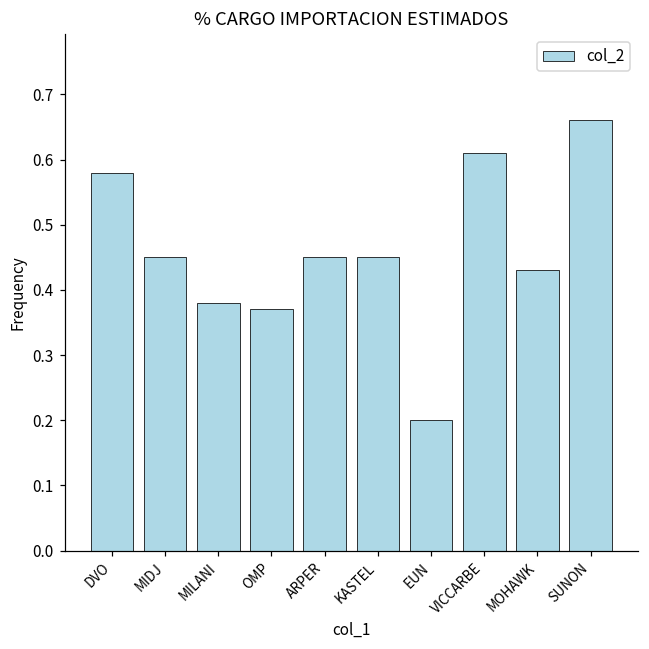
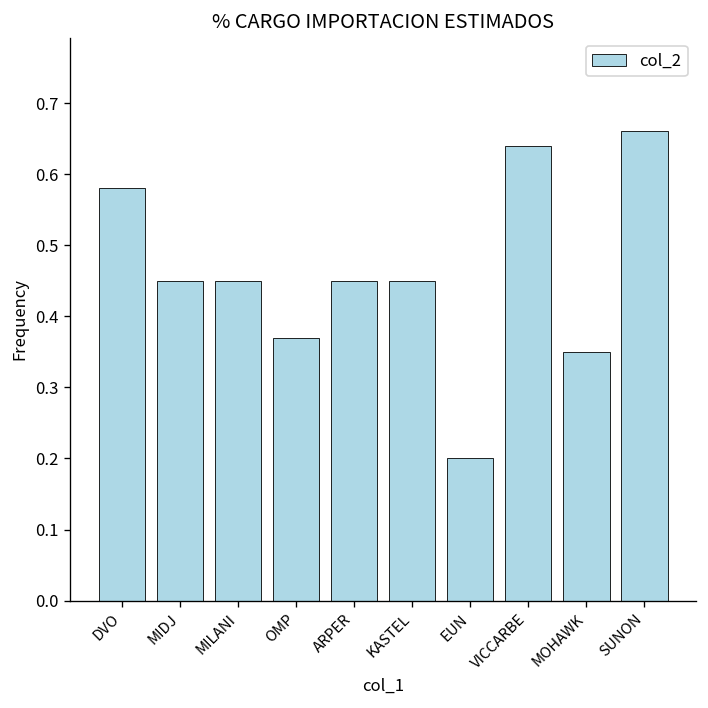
MILANI: 0.38 -> 0.45
VICCARBE: 0.61 -> 0.64
MOHAWK: 0.43 -> 0.35
